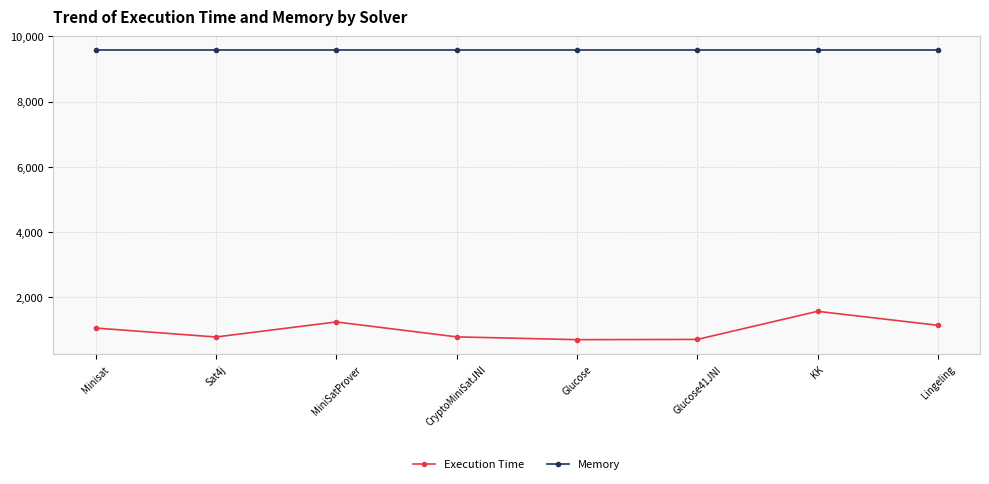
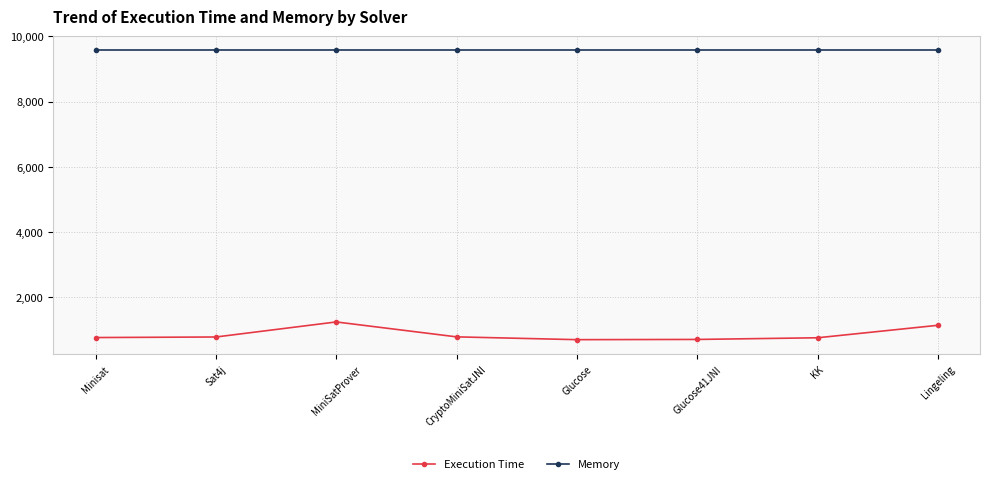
Execution Time, Minisat: 1,000 -> 800
Execution Time, KK: 1,600 -> 700
